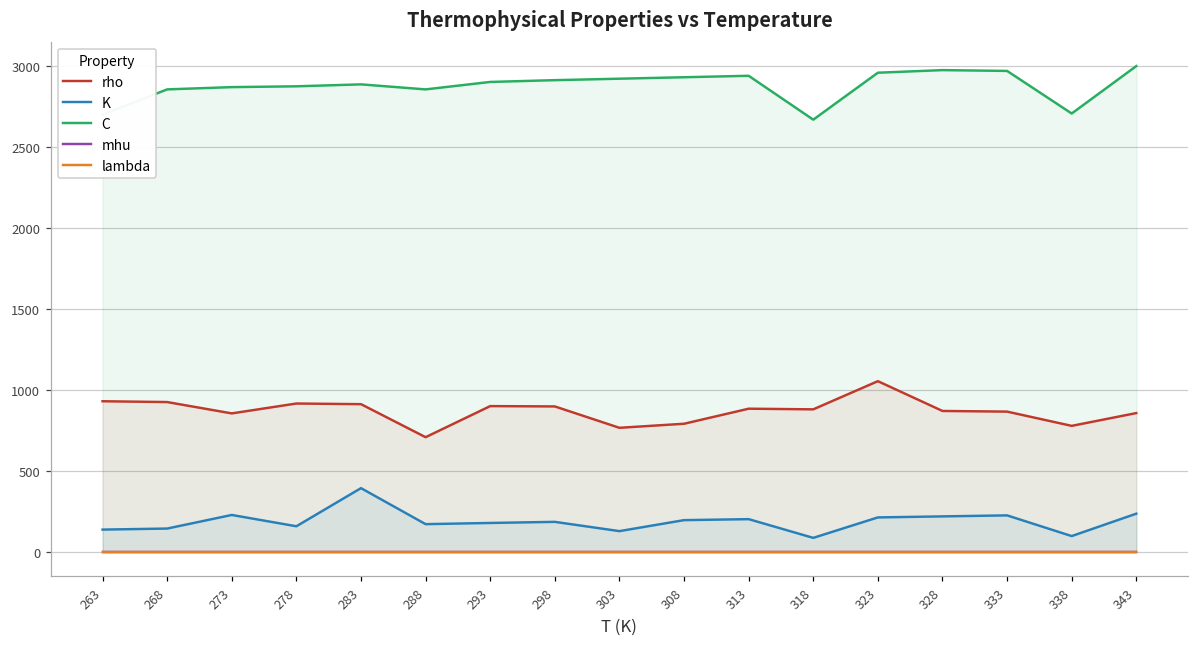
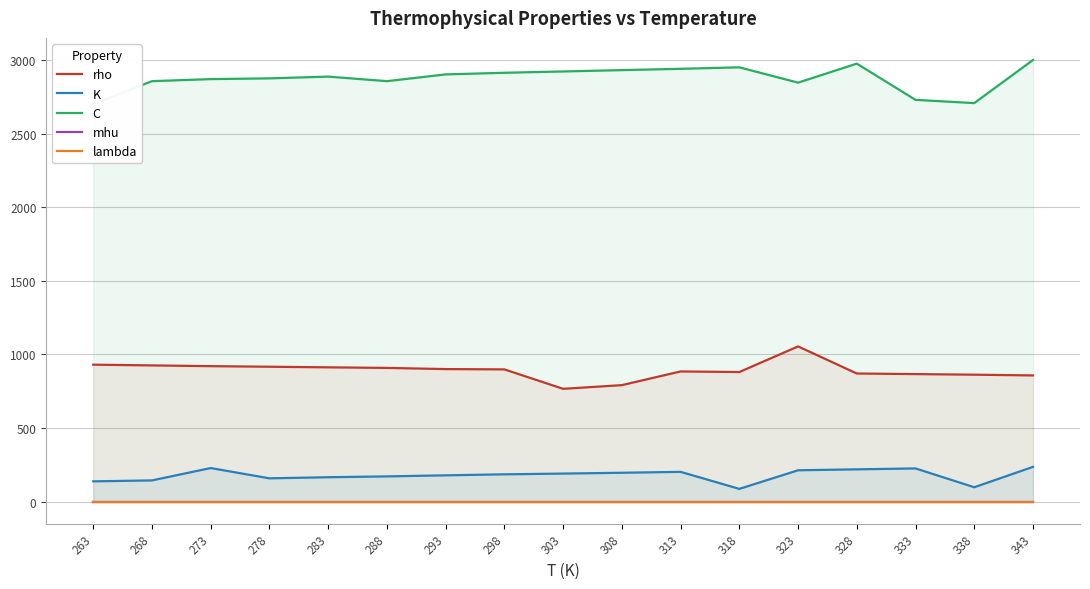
rho, 273: 860 -> 920
K, 283: 390 -> 170
rho, 288: 710 -> 910
K, 303: 130 -> 190
C, 318: 2670 -> 2950
C, 323: 2960 -> 2850
C, 333: 2970 -> 2730
rho, 338: 780 -> 860
